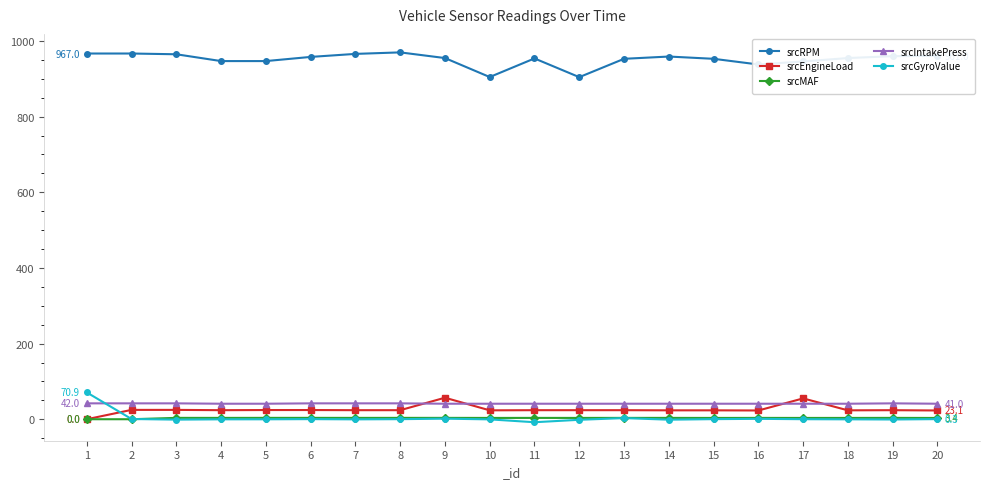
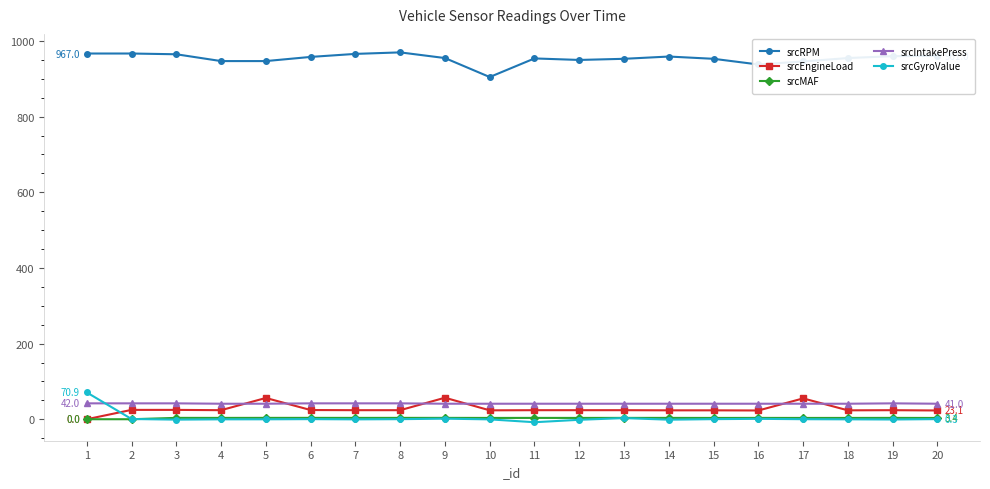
srcEngineLoad, 5: 20 -> 60
srcRPM, 12: 900 -> 950
